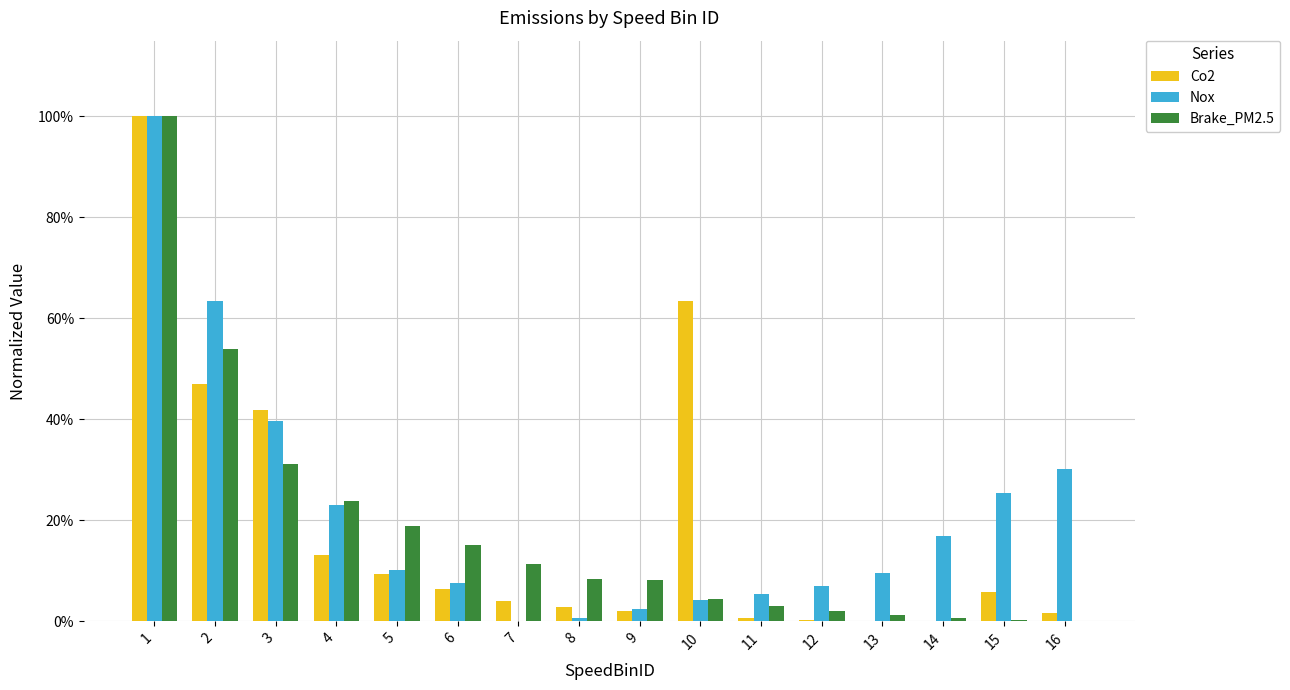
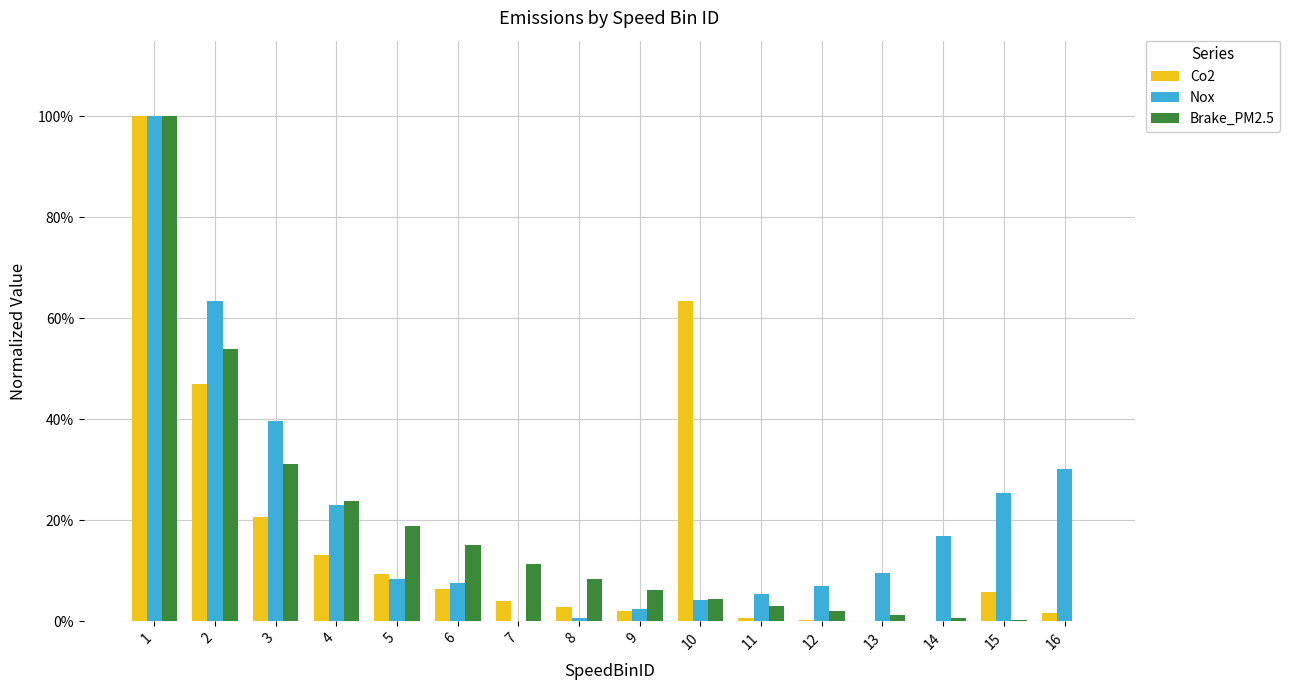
Co2, 3: 42% -> 21%
Nox, 5: 10% -> 8%
Brake_PM2.5, 9: 8% -> 6%
